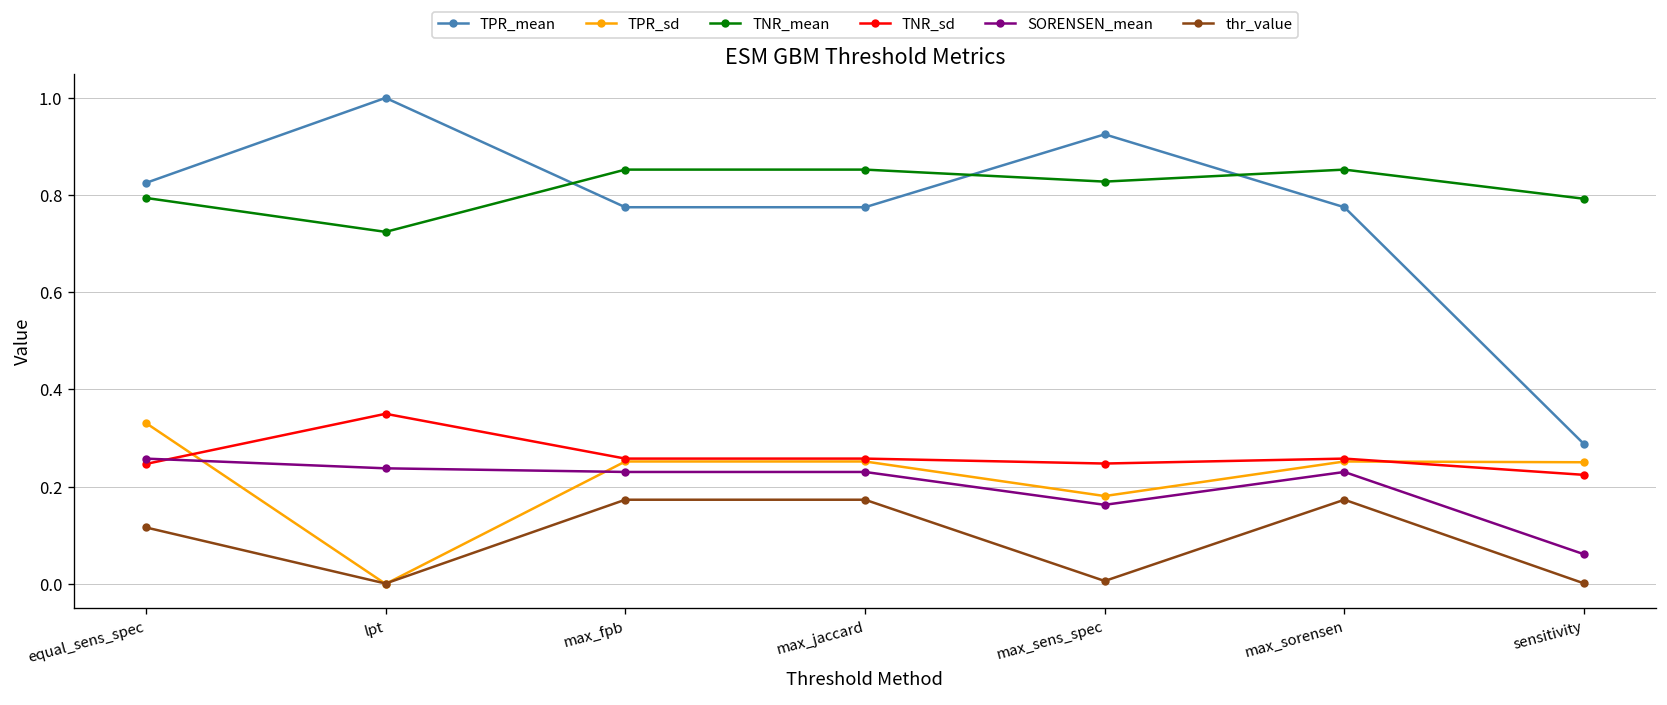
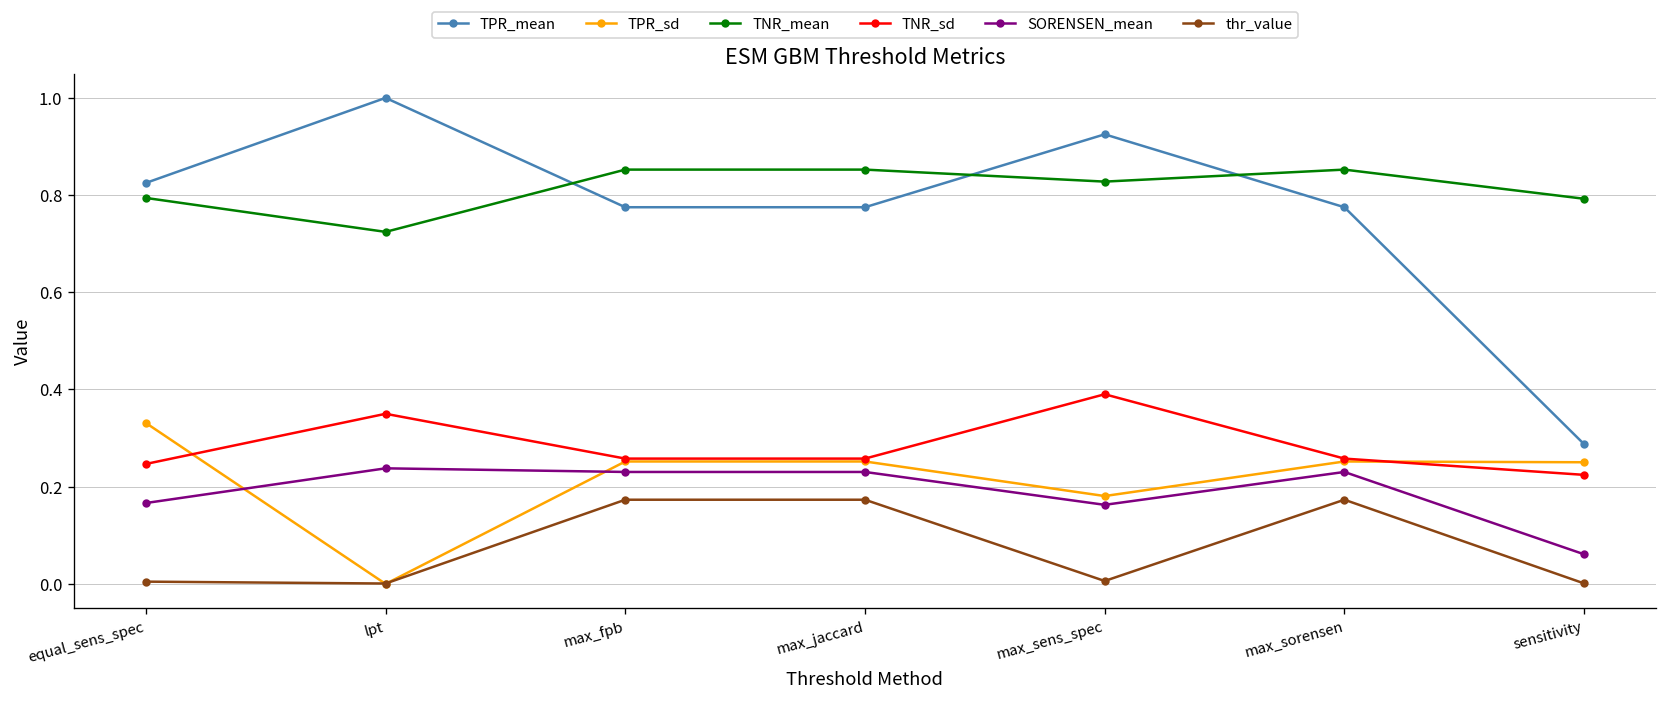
SORENSEN_mean, equal_sens_spec: 0.26 -> 0.17
thr_value, equal_sens_spec: 0.12 -> 0.00
TNR_sd, max_sens_spec: 0.25 -> 0.39
